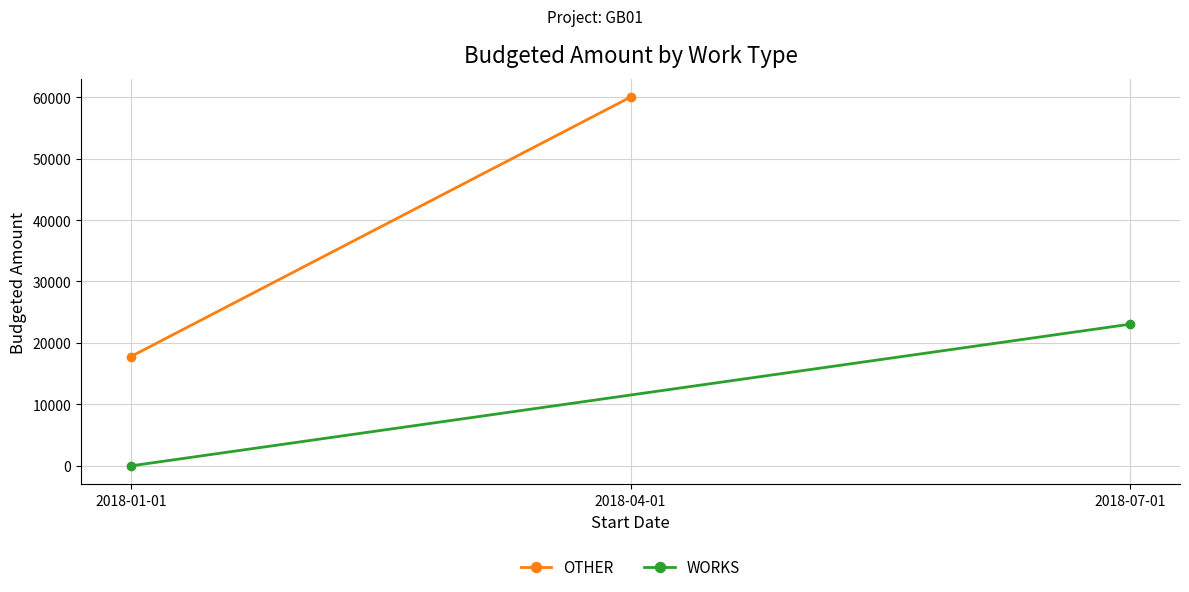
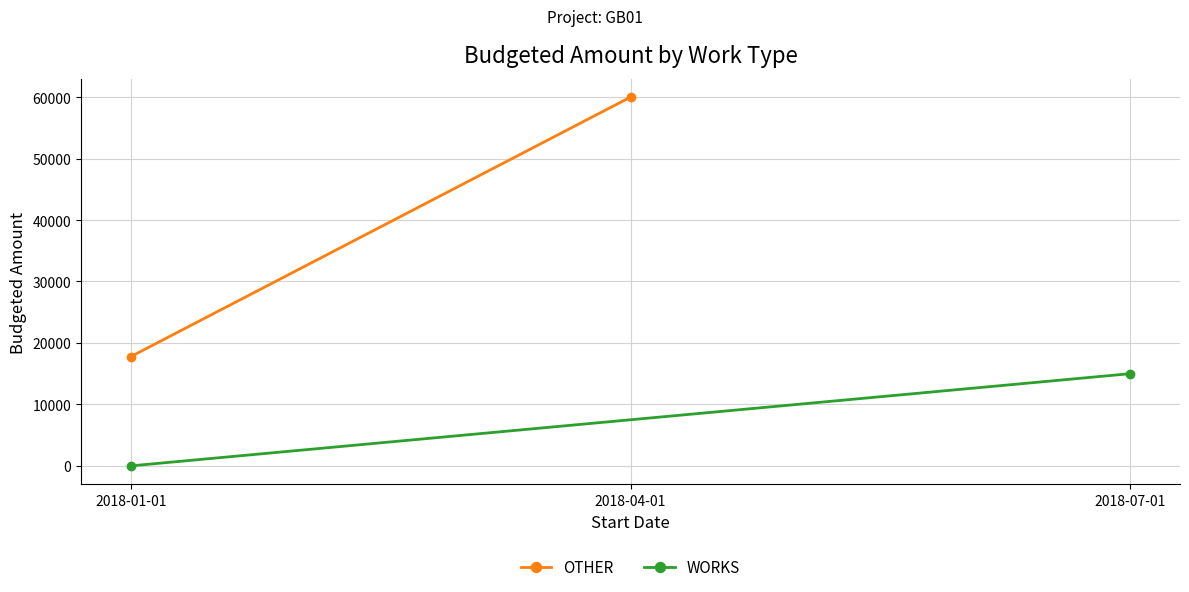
WORKS, 2018-07-01: 23000 -> 15000
